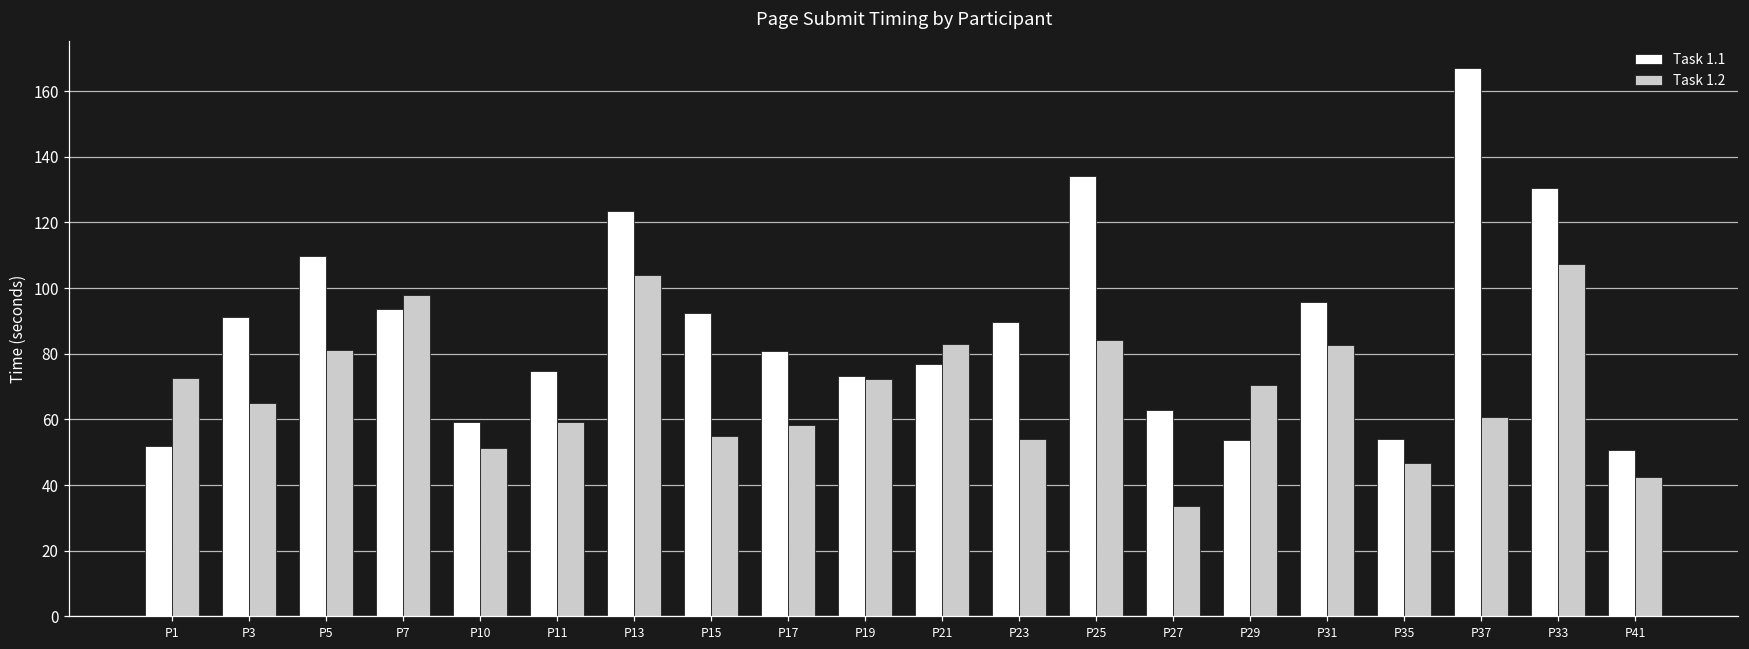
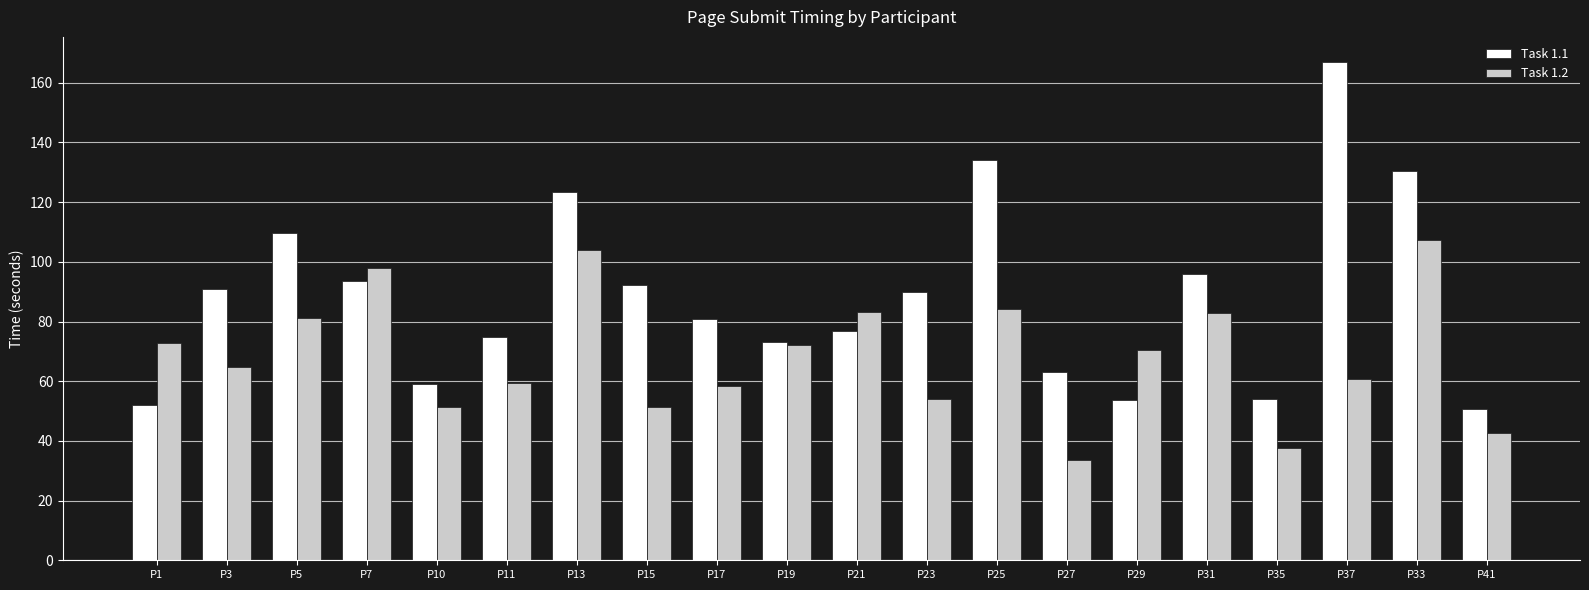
Task 1.2, P15: 55 -> 51
Task 1.2, P35: 47 -> 38
